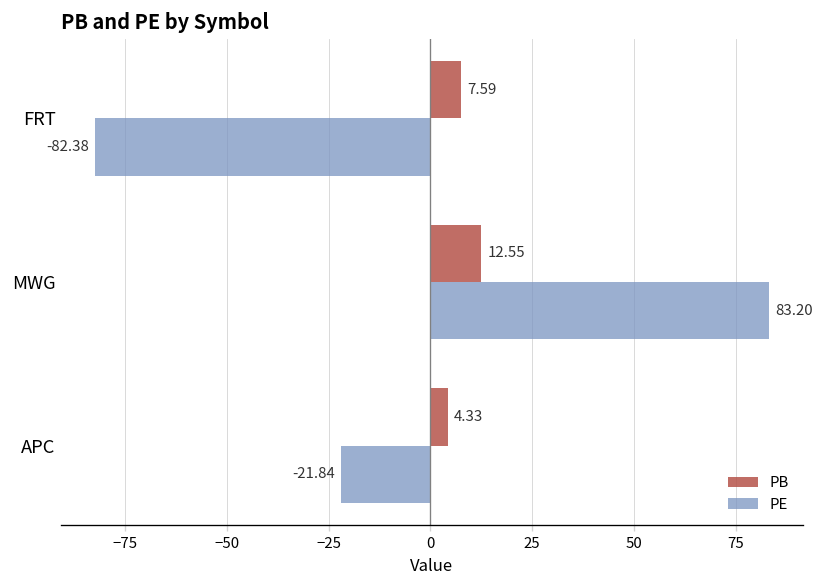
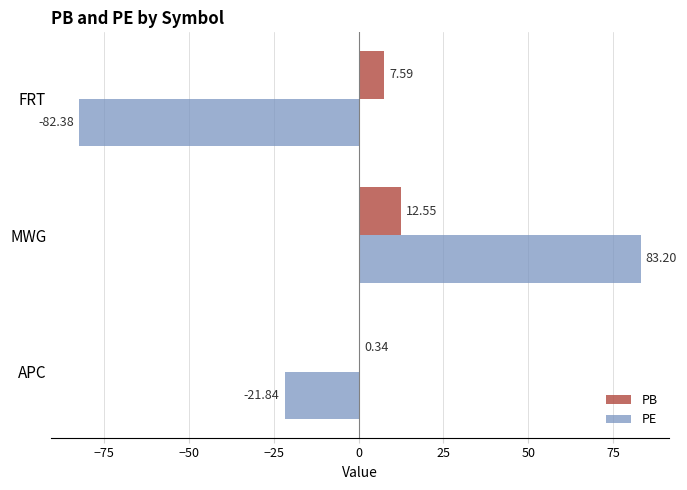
PB, APC: 4.33 -> 0.34
